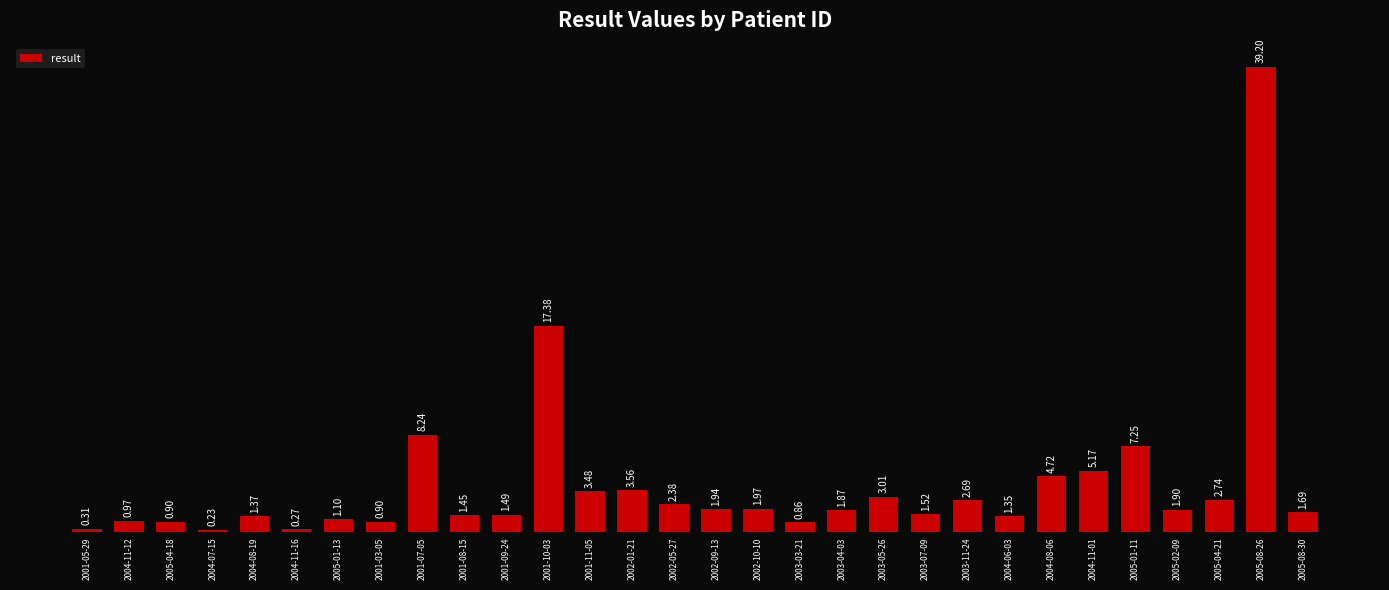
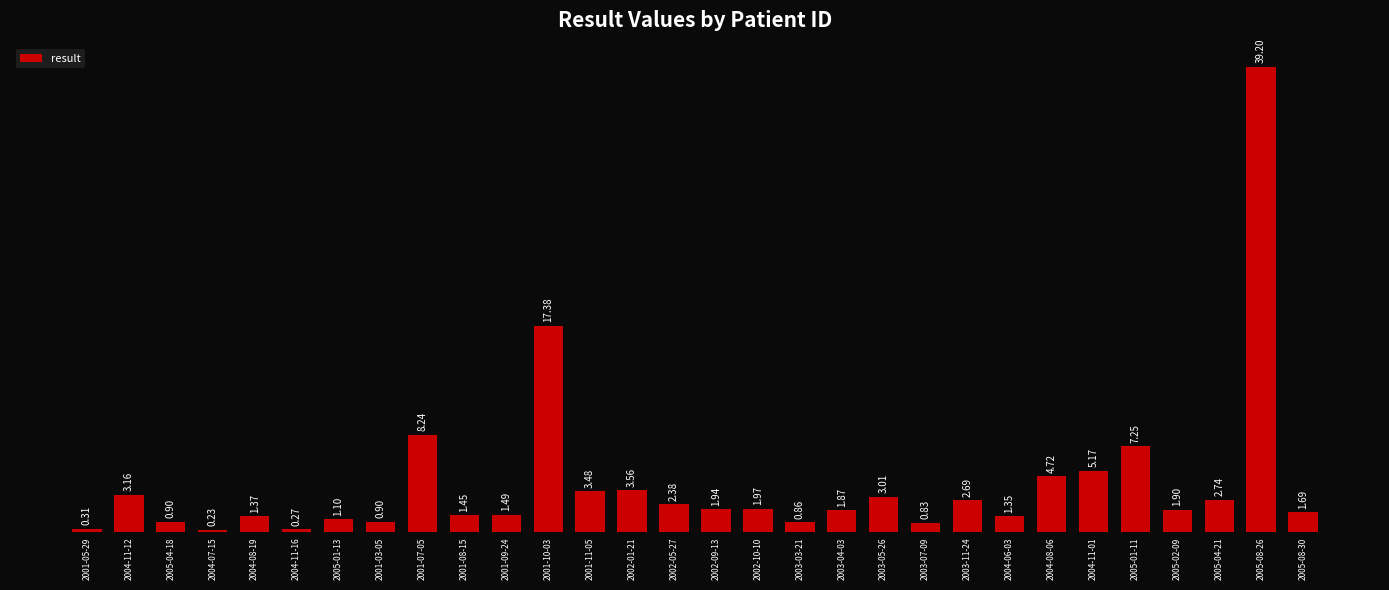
2004-11-12: 0.97 -> 3.16
2003-07-09: 1.52 -> 0.83
